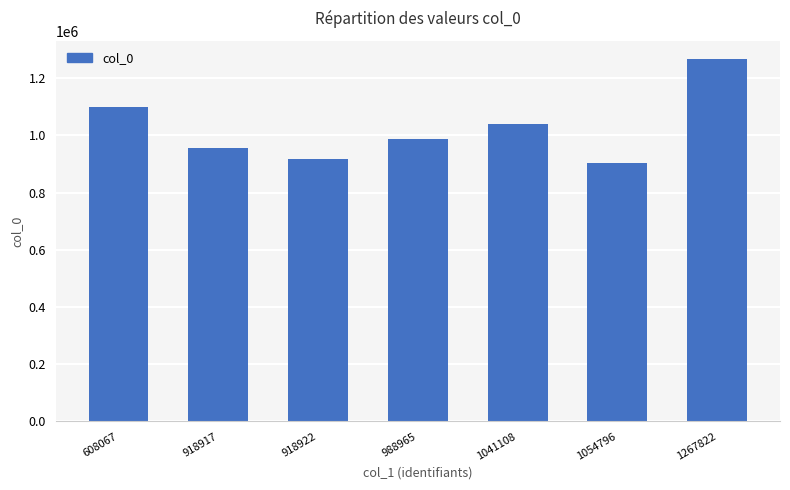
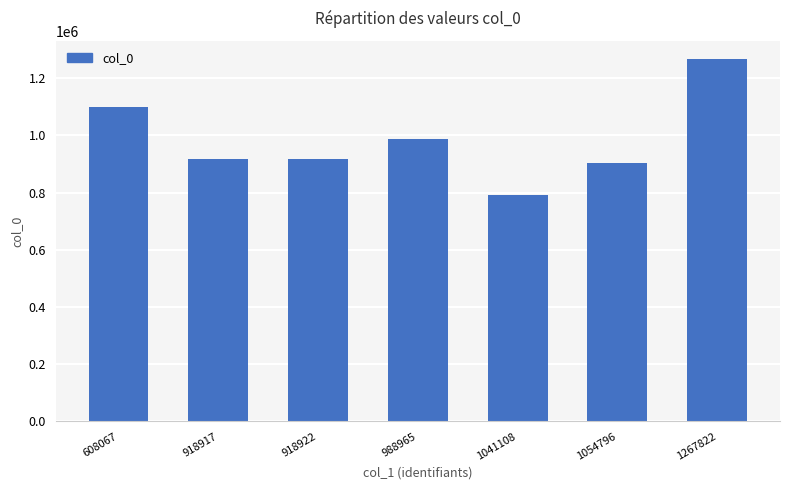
918917: 960000 -> 920000
1041108: 1040000 -> 790000
